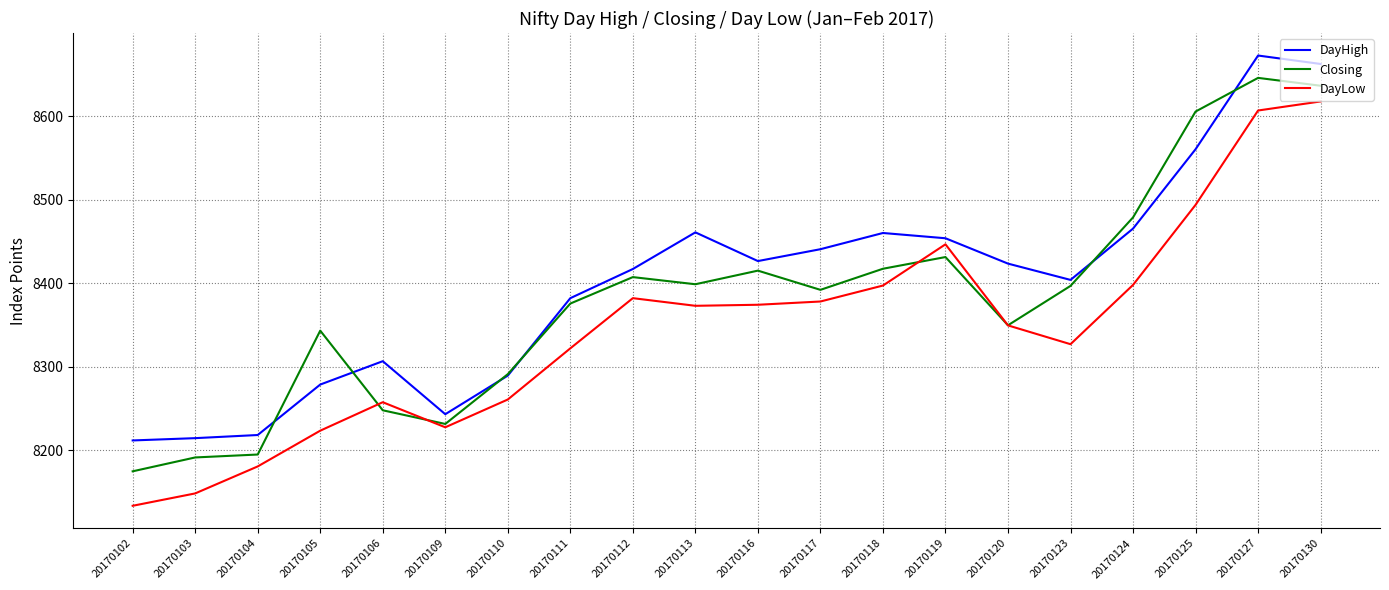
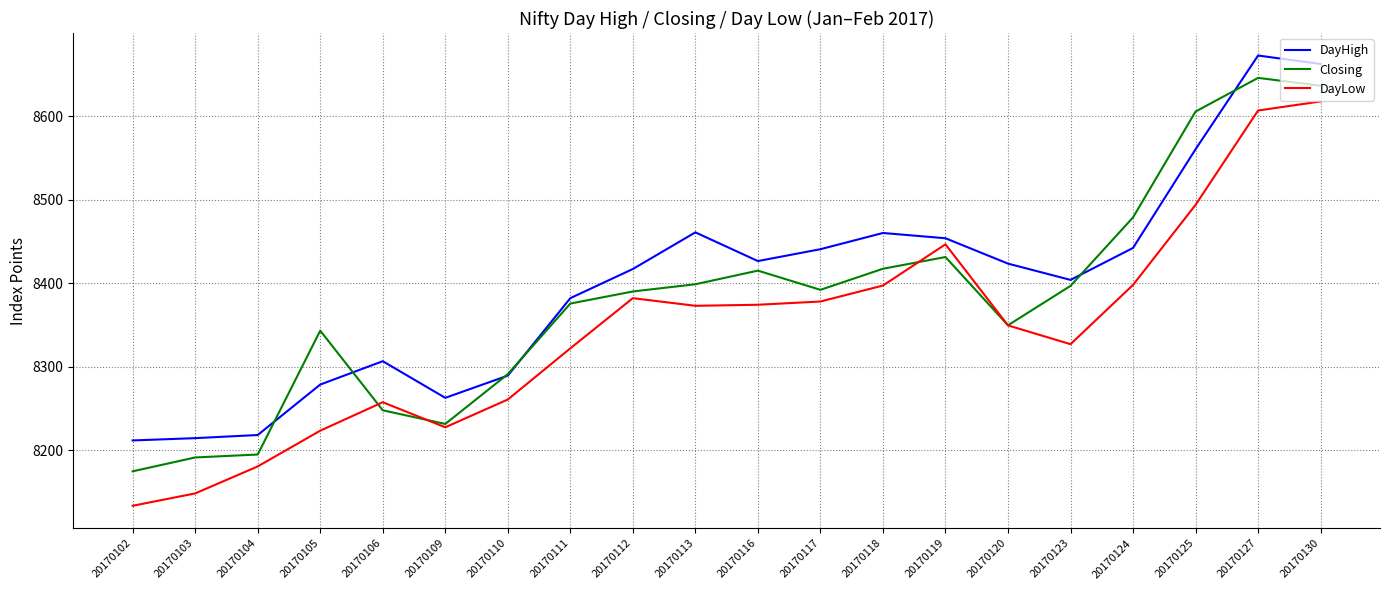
DayHigh, 20170109: 8240 -> 8260
Closing, 20170112: 8410 -> 8390
DayHigh, 20170124: 8470 -> 8440
